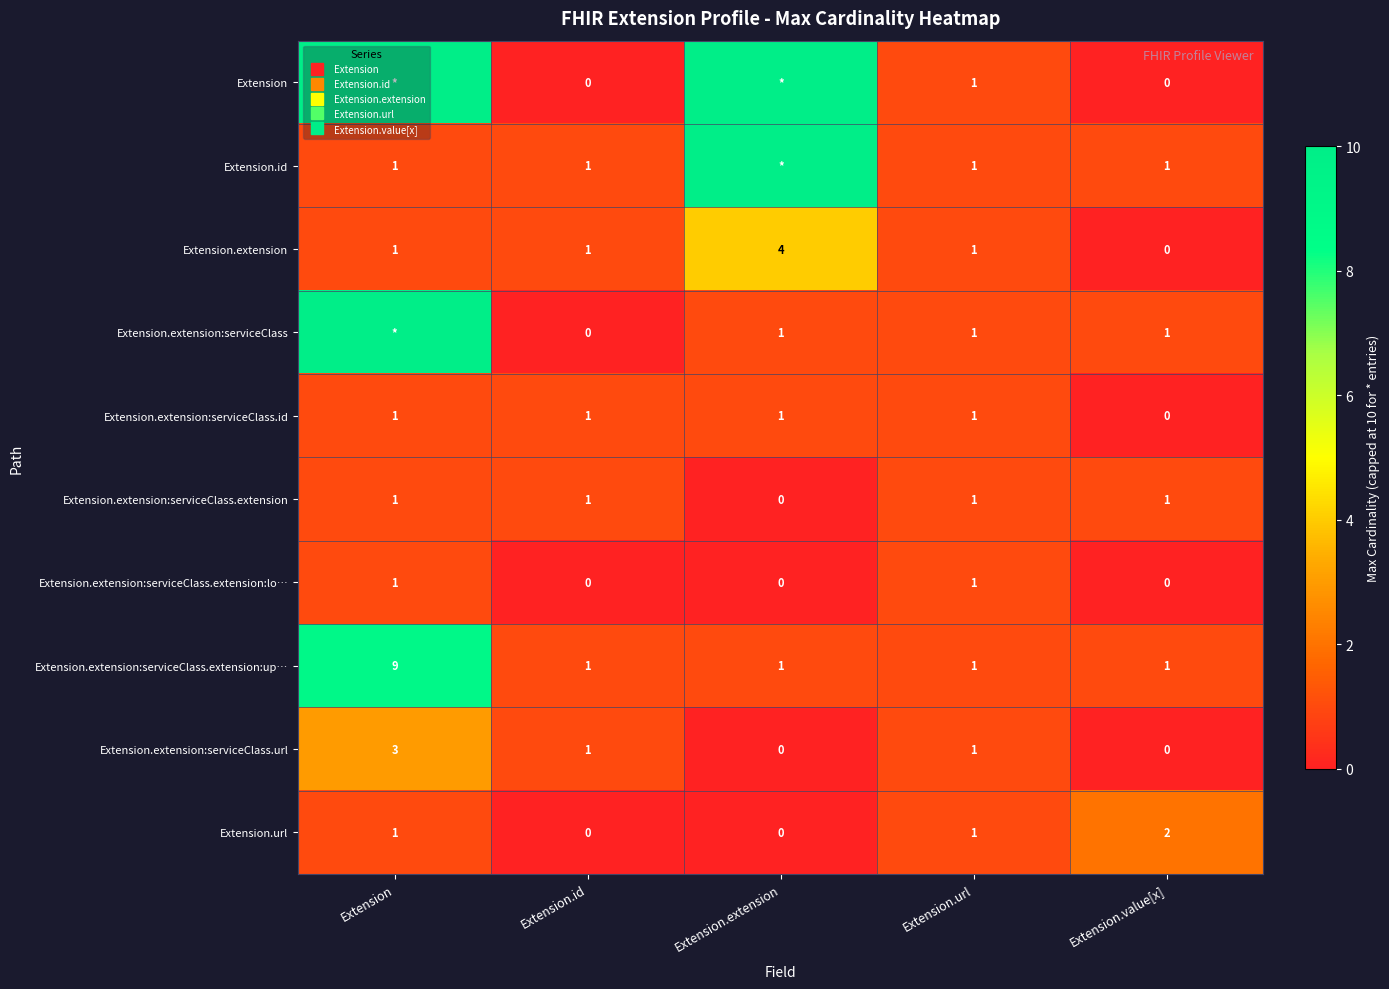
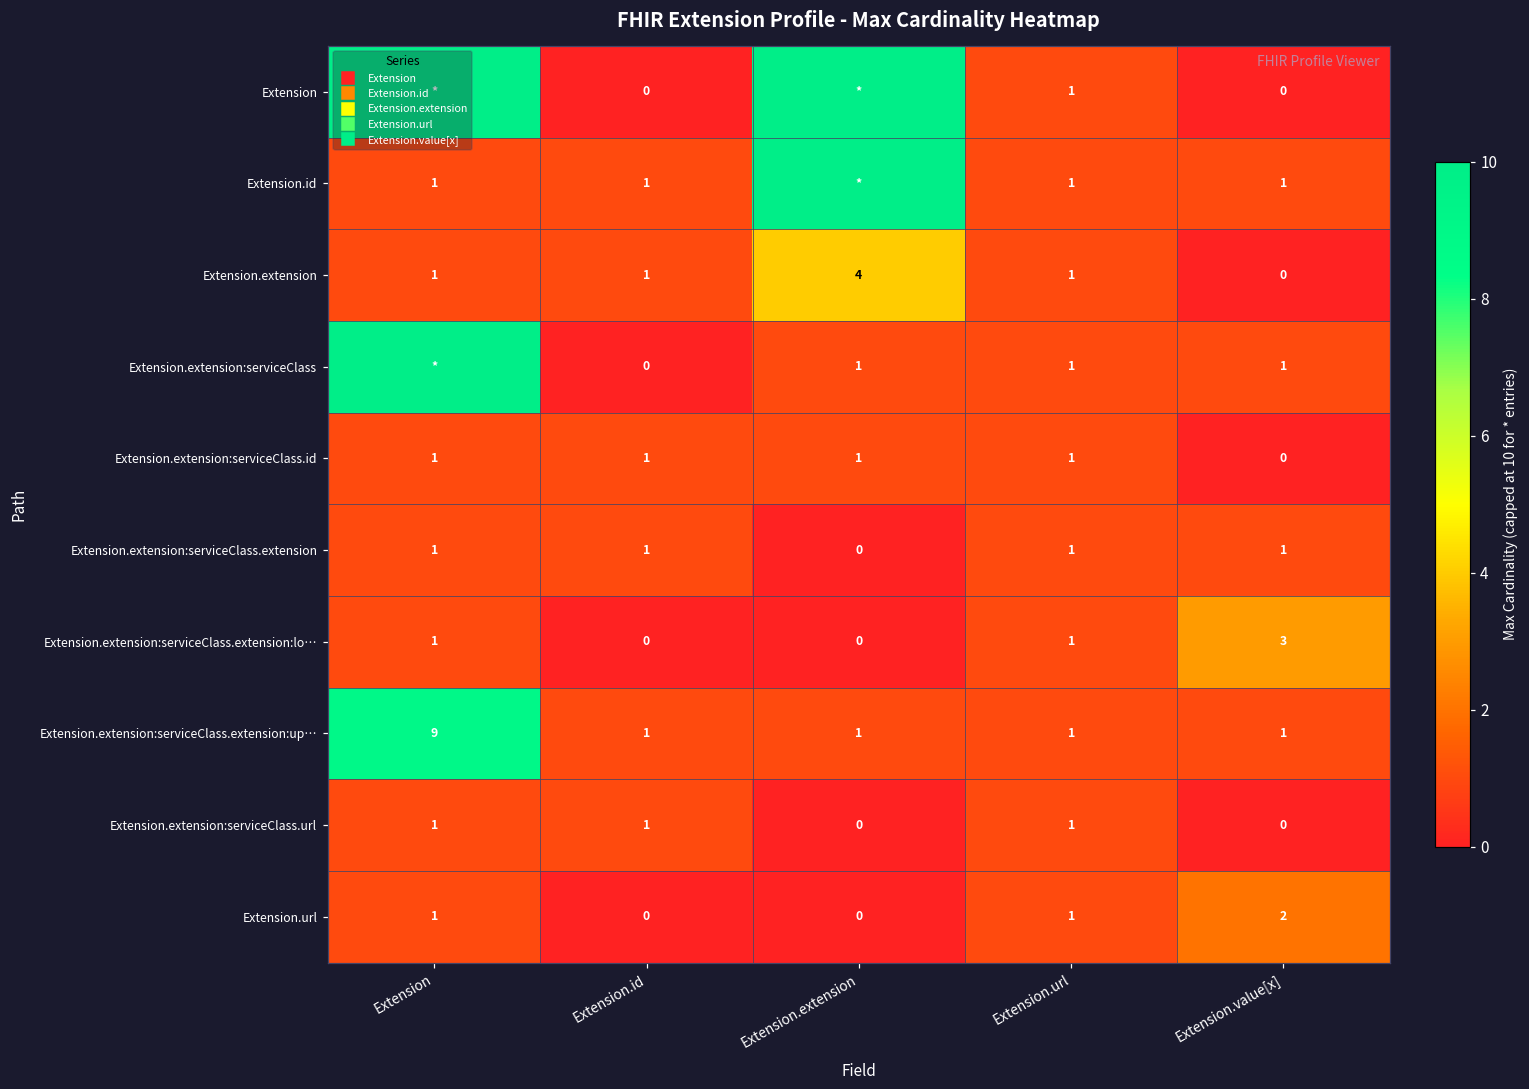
Extension.extension:serviceClass.extension:lo…, Extension.value[x]: 0 -> 3
Extension.extension:serviceClass.url, Extension: 3 -> 1
